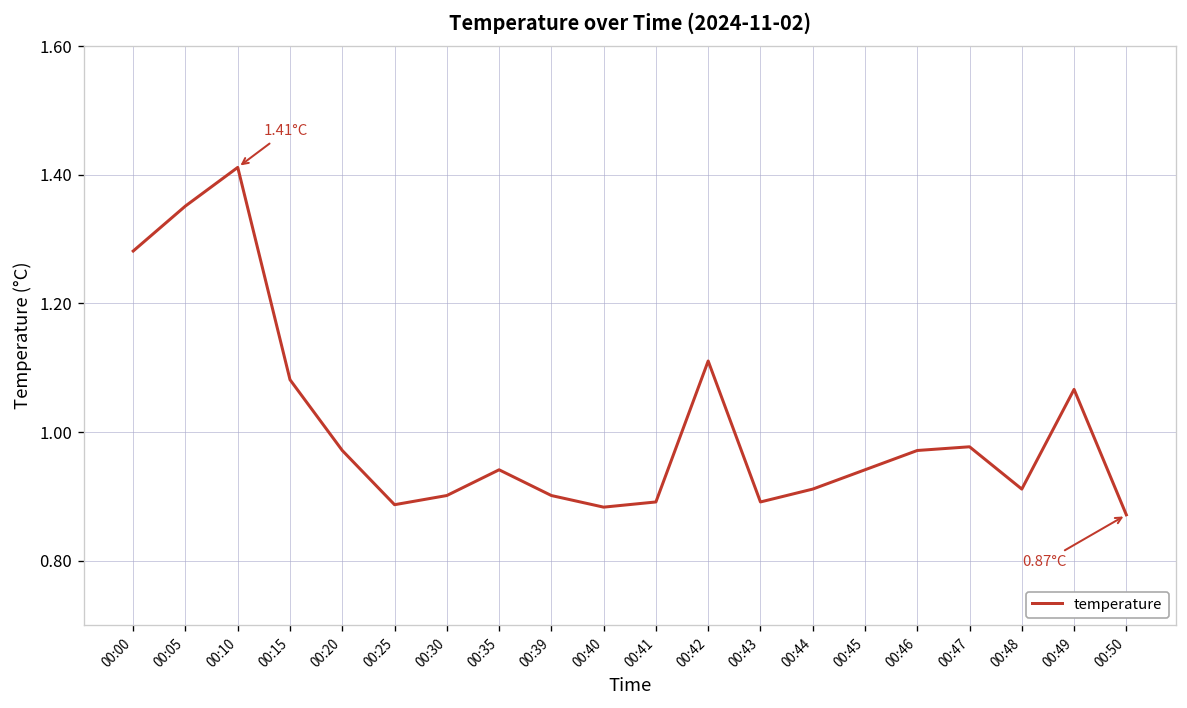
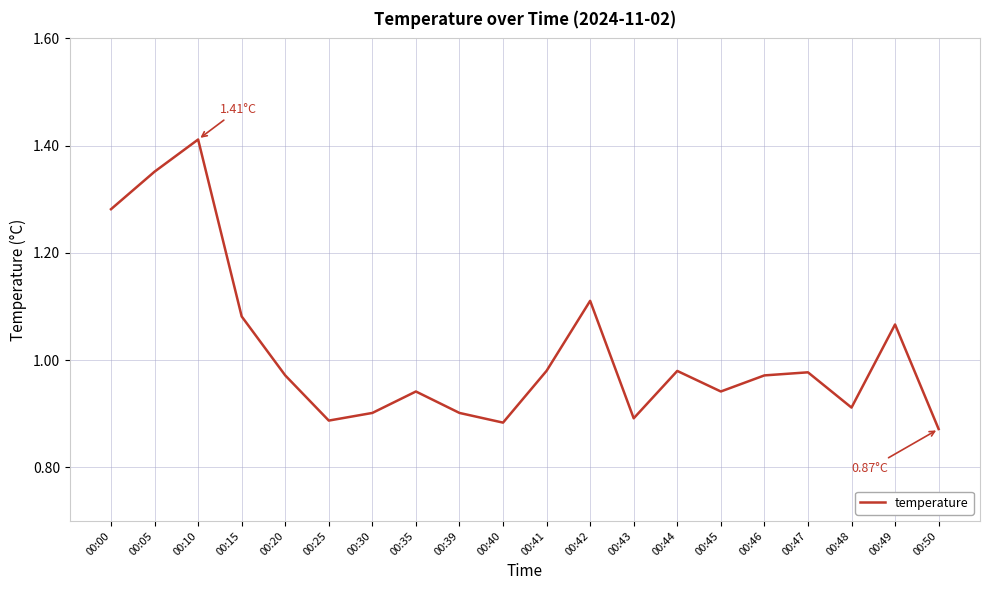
00:41: 0.89 -> 0.98
00:44: 0.91 -> 0.98
